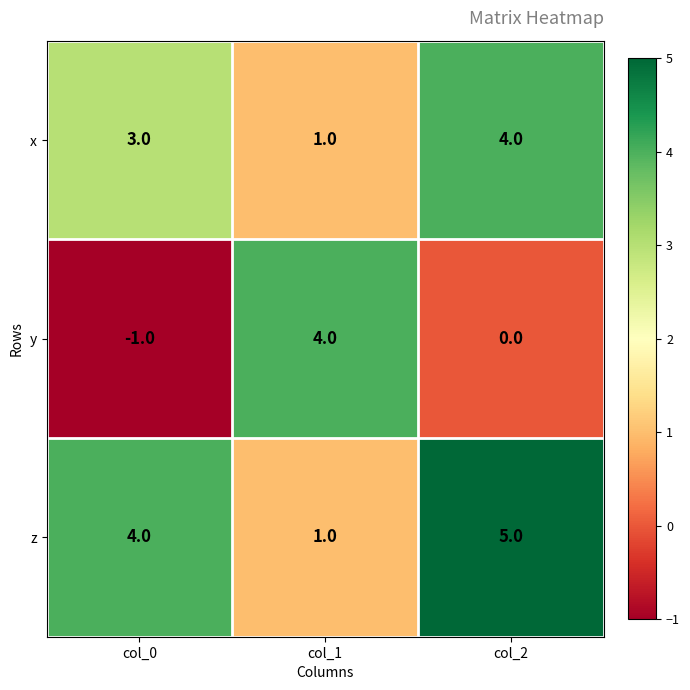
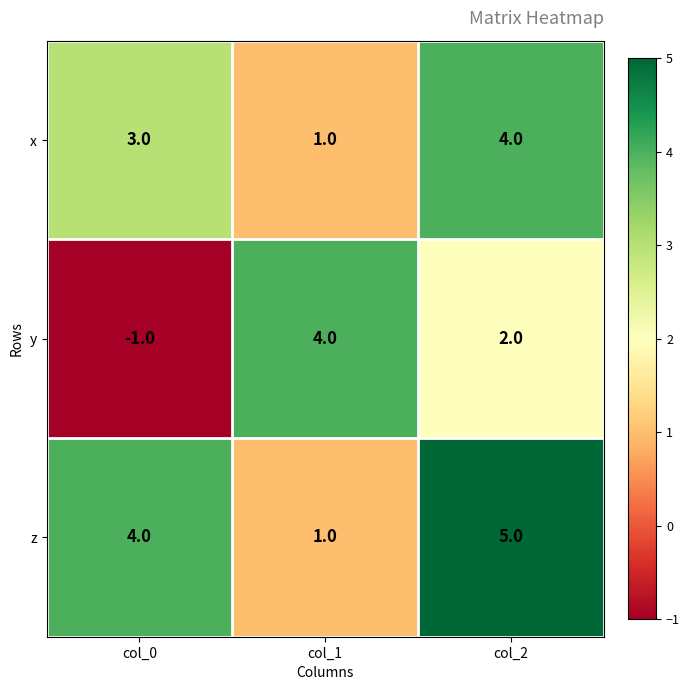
y, col_2: 0.0 -> 2.0
